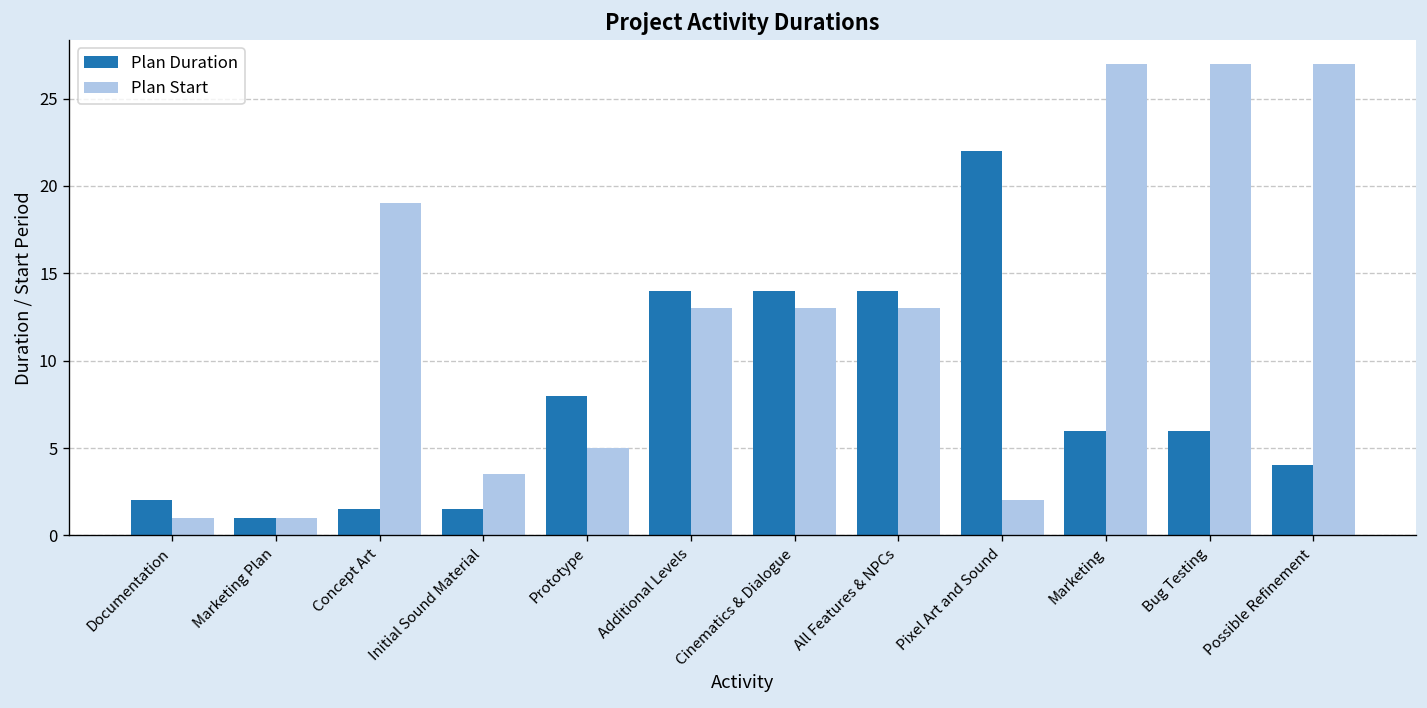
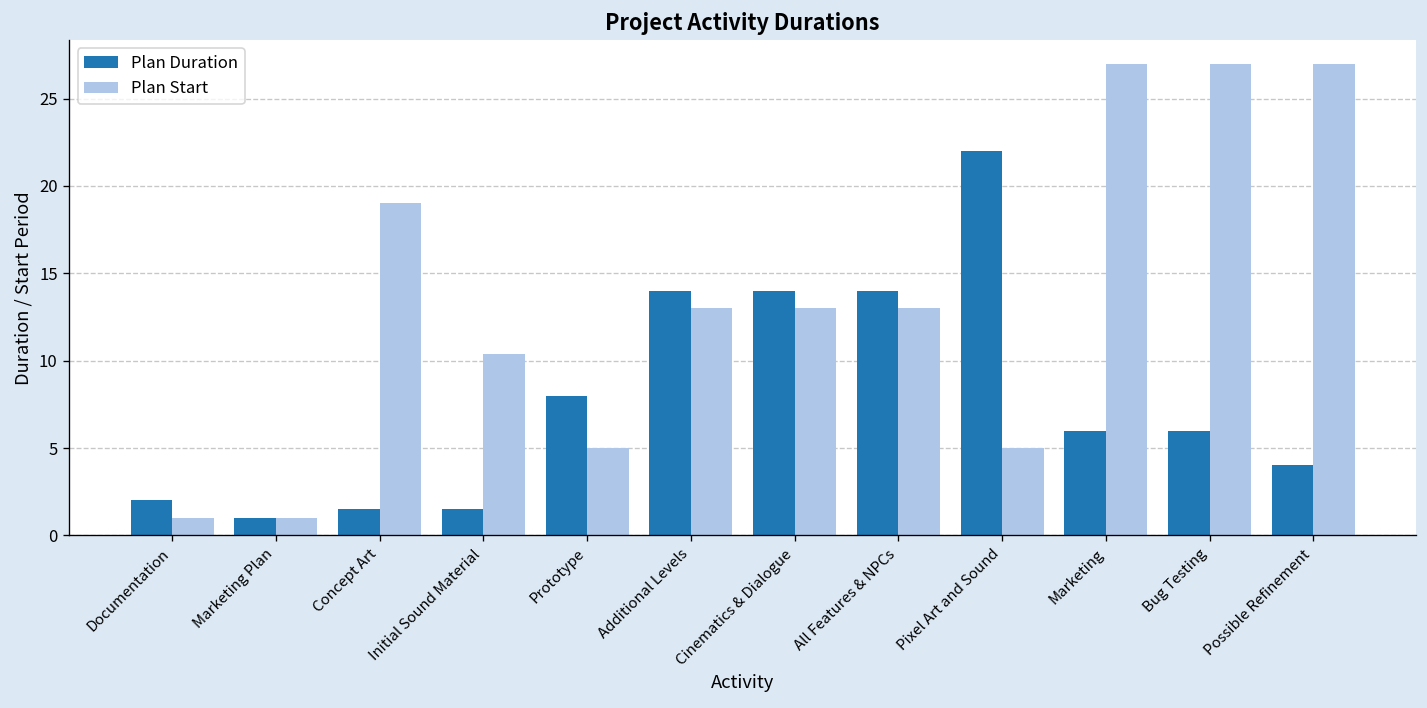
Plan Start, Initial Sound Material: 3.5 -> 10.4
Plan Start, Pixel Art and Sound: 2 -> 5
